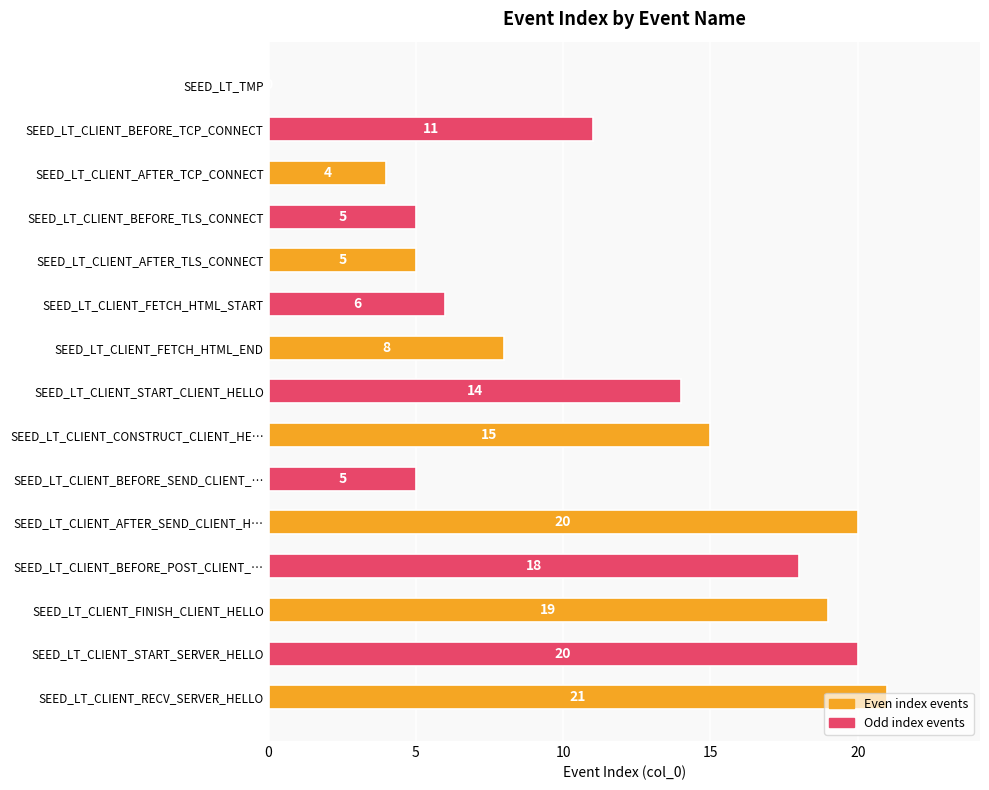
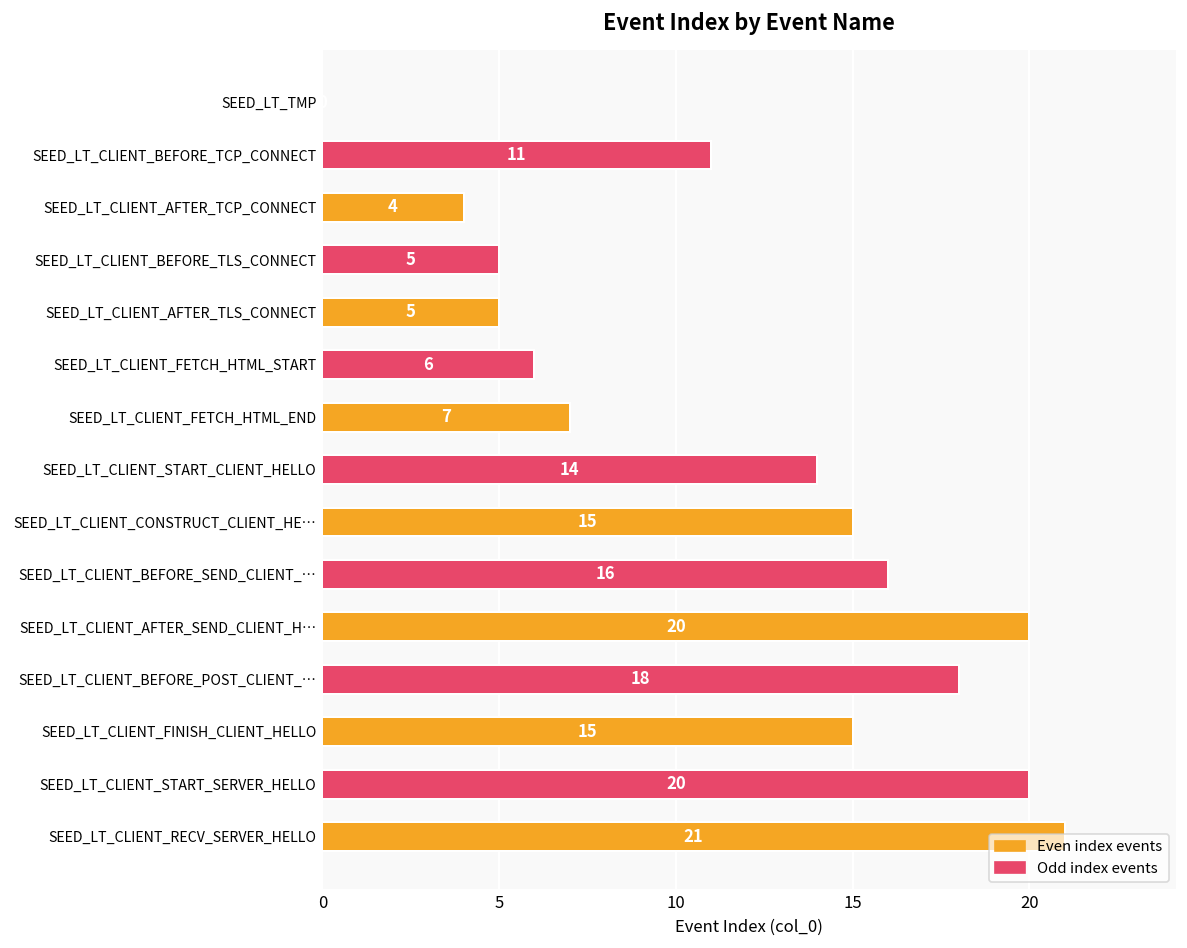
SEED_LT_CLIENT_FETCH_HTML_END: 8 -> 7
SEED_LT_CLIENT_BEFORE_SEND_CLIENT_…: 5 -> 16
SEED_LT_CLIENT_FINISH_CLIENT_HELLO: 19 -> 15
